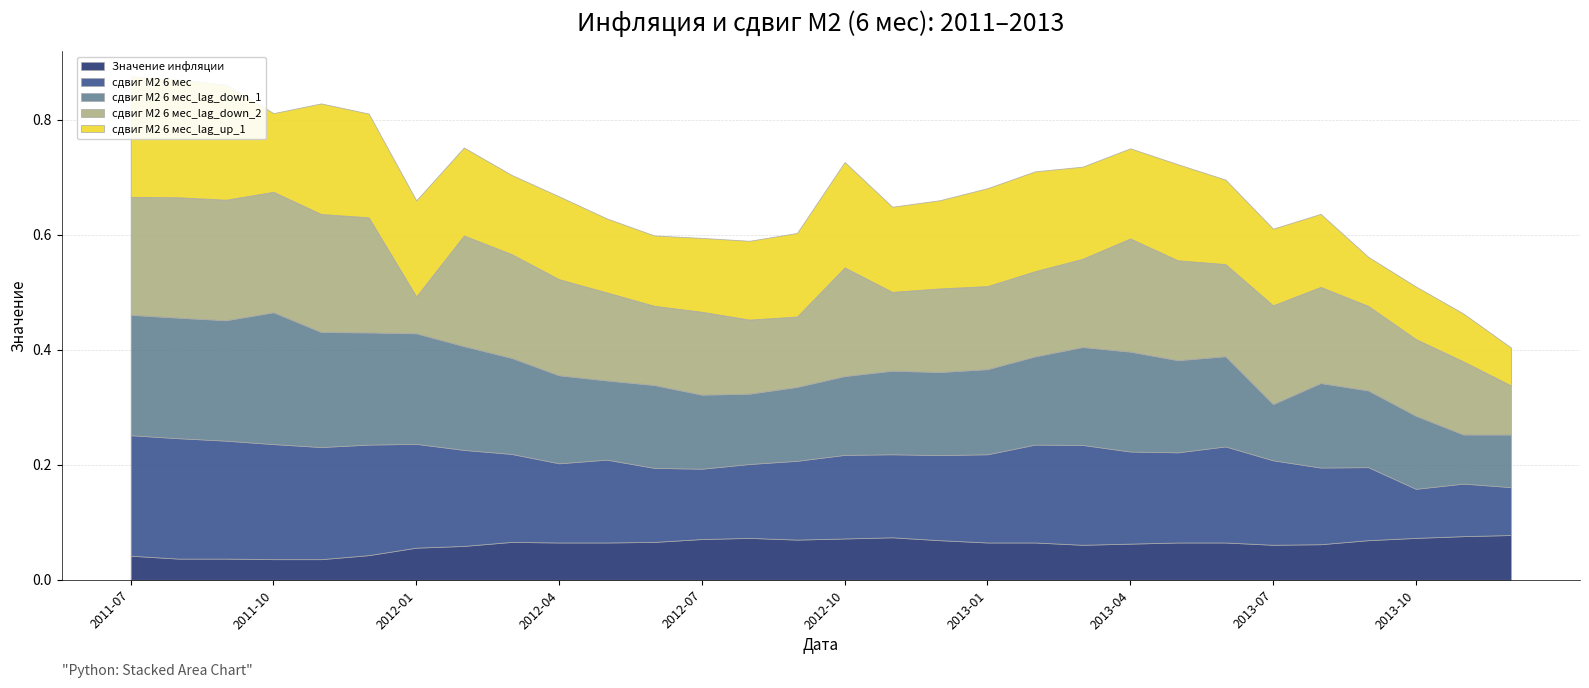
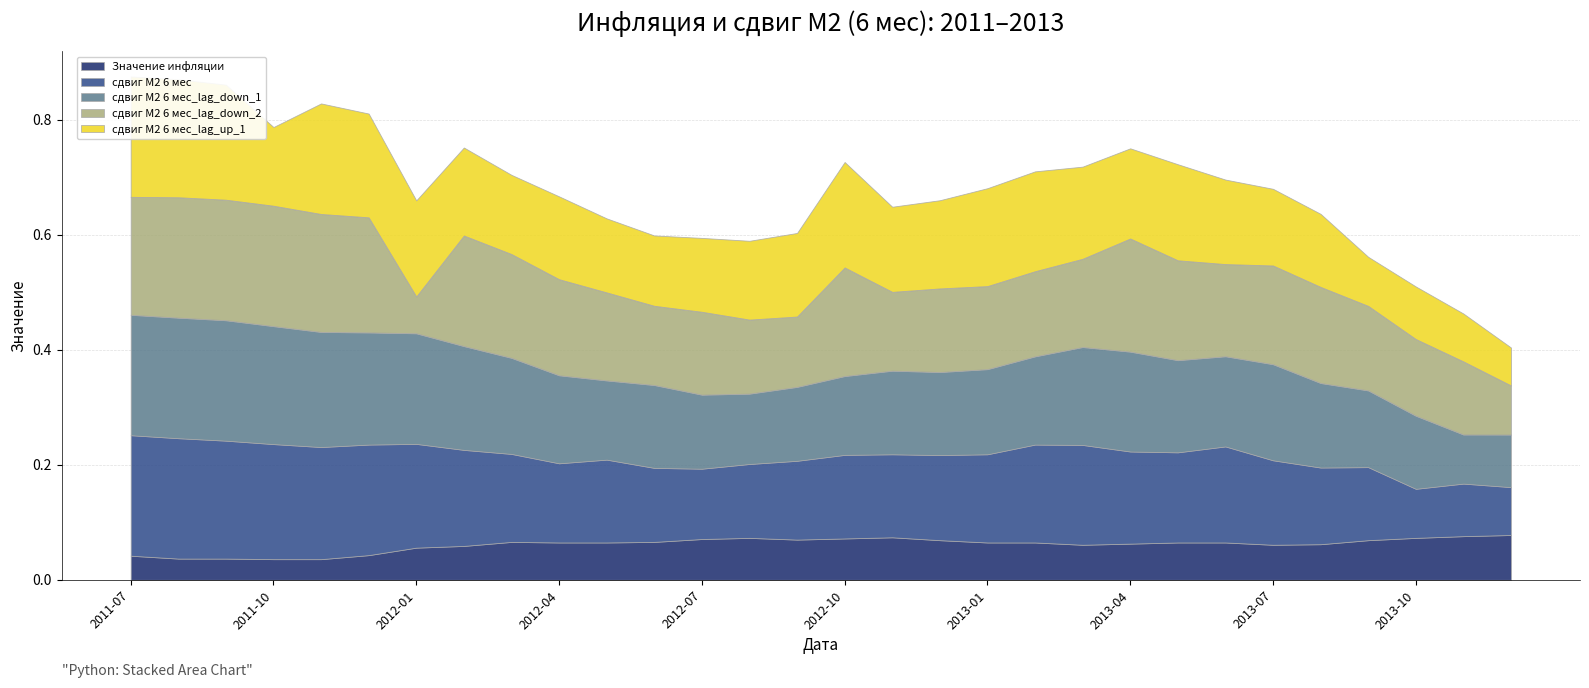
сдвиг М2 6 мес_lag_down_1, 2011-10: 0.23 -> 0.21
сдвиг М2 6 мес_lag_down_1, 2013-07: 0.10 -> 0.17
